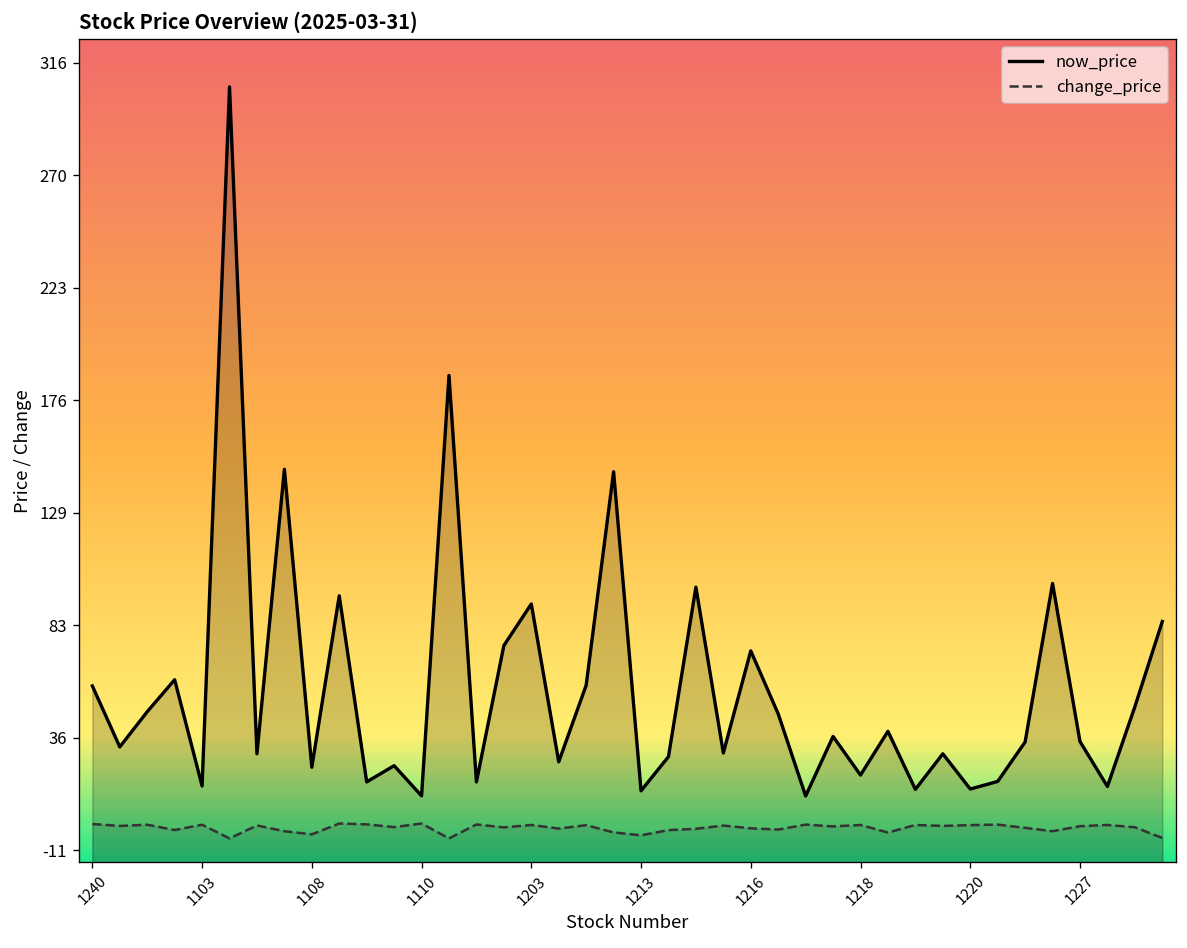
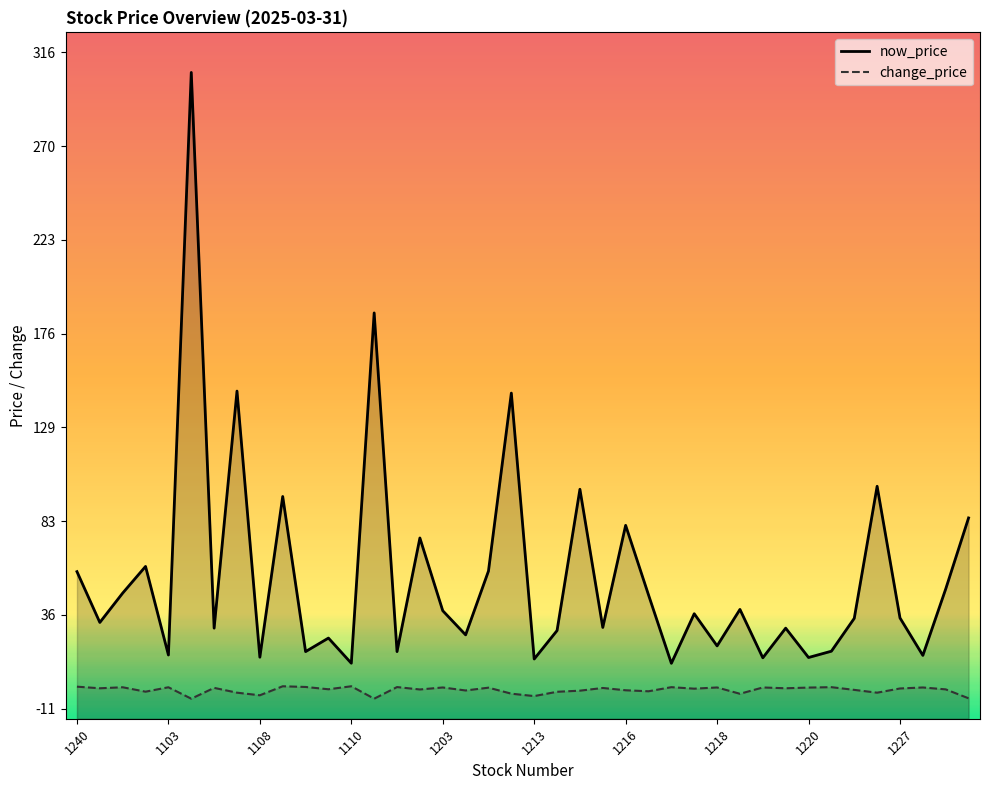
now_price, 1108: 24 -> 15
now_price, 1203: 92 -> 38
now_price, 1216: 72 -> 81
